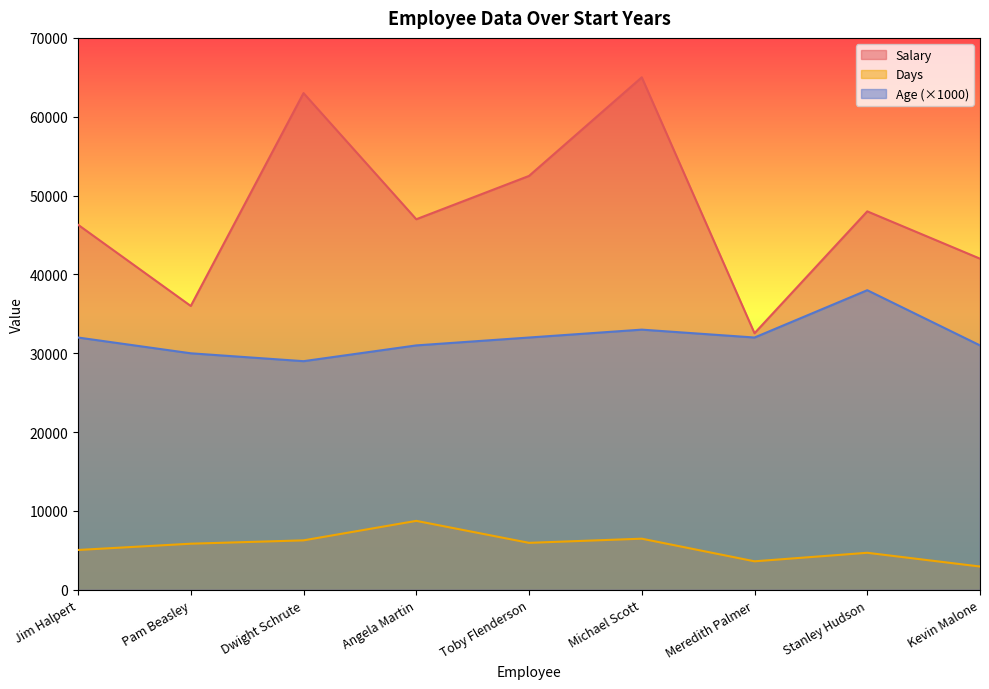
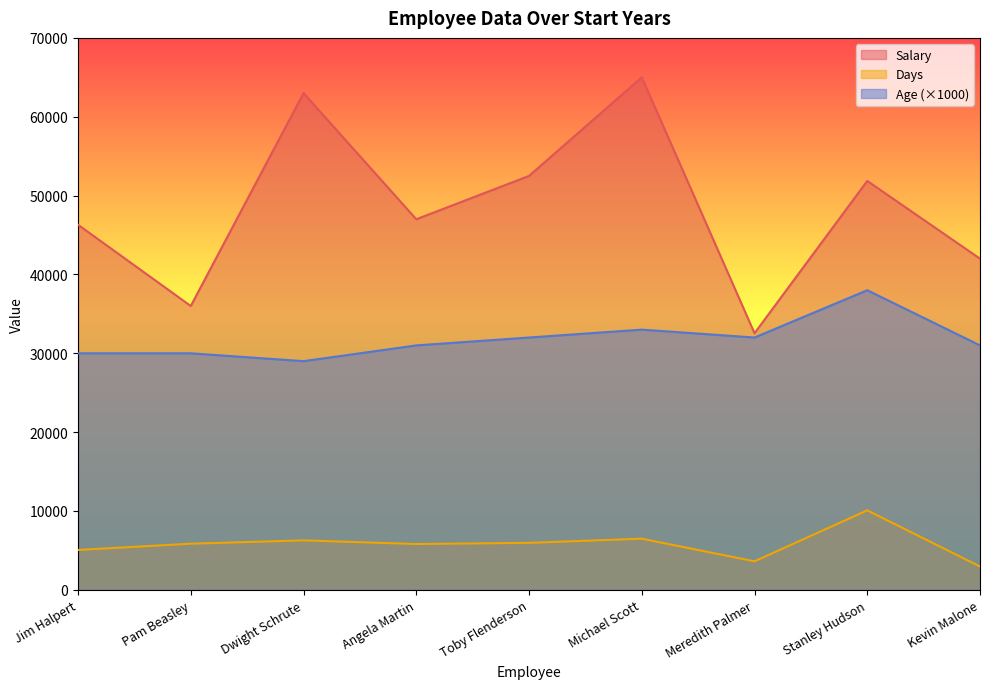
Age (×1000), Jim Halpert: 32000 -> 30000
Days, Angela Martin: 9000 -> 6000
Salary, Stanley Hudson: 48000 -> 52000
Days, Stanley Hudson: 5000 -> 10000
